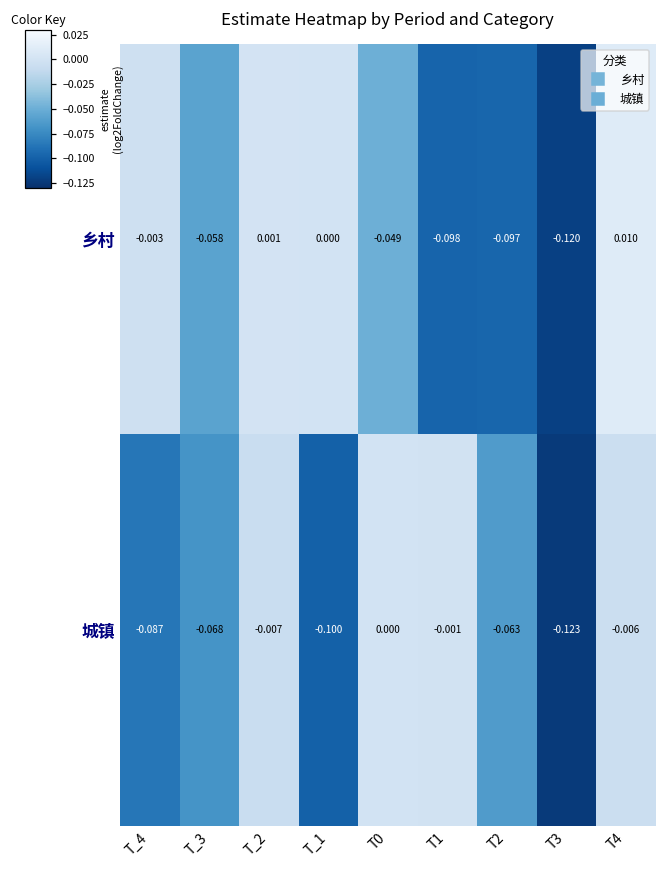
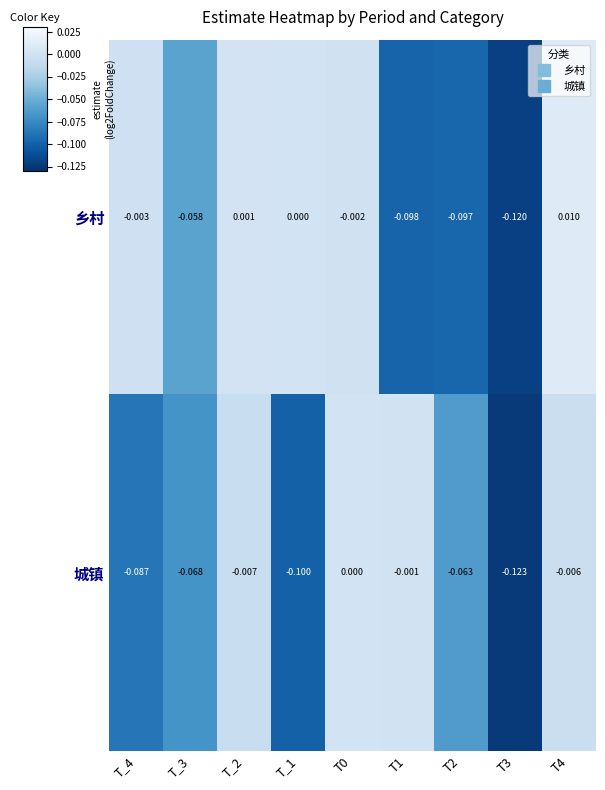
乡村, T0: -0.049 -> -0.002
